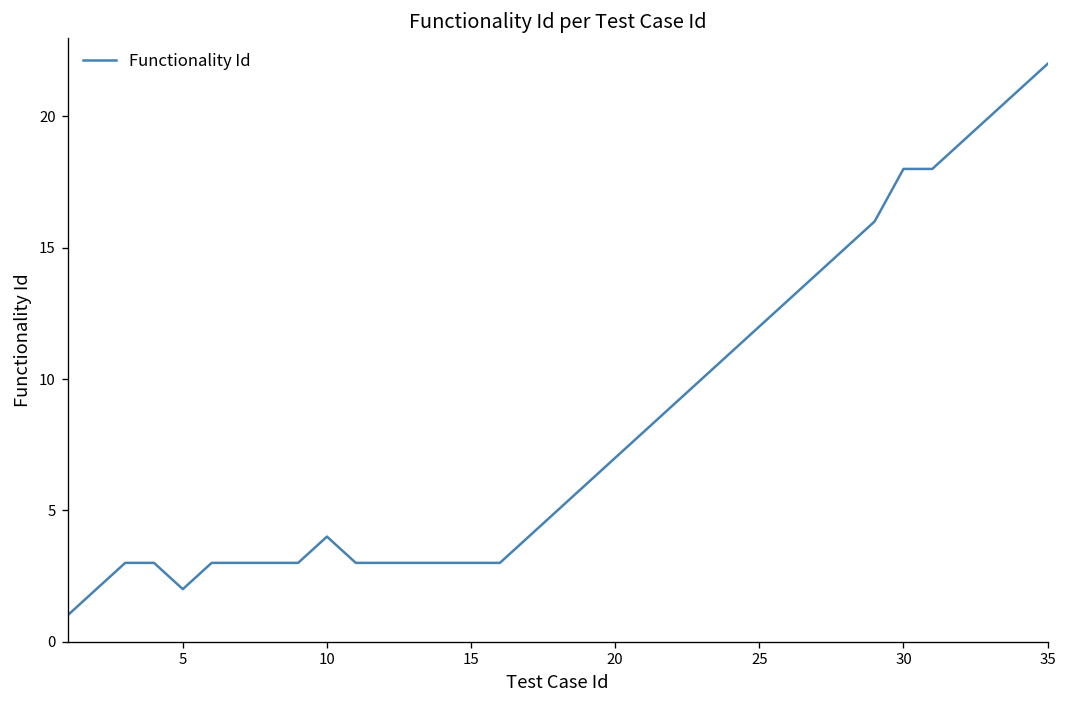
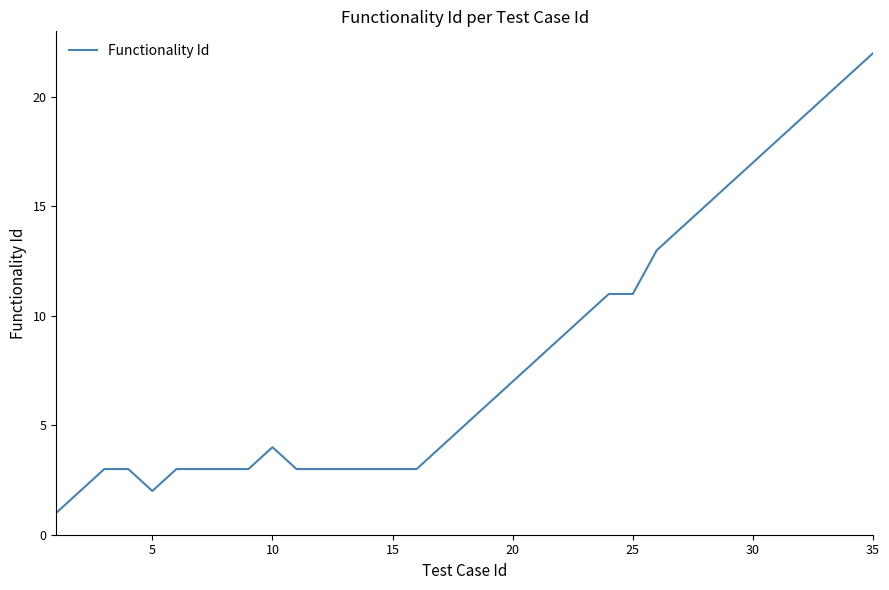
25: 12 -> 11
30: 18 -> 17
